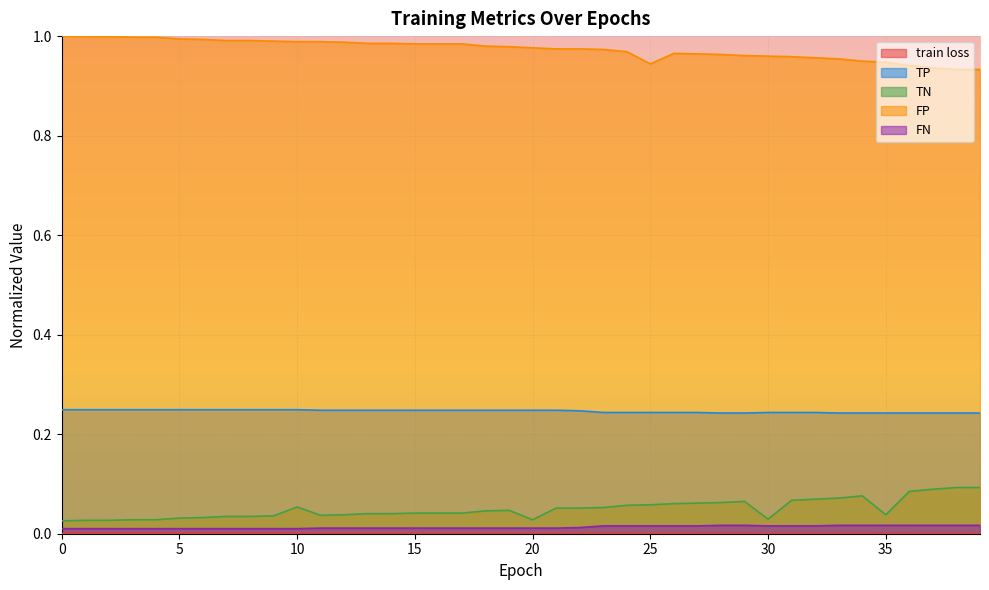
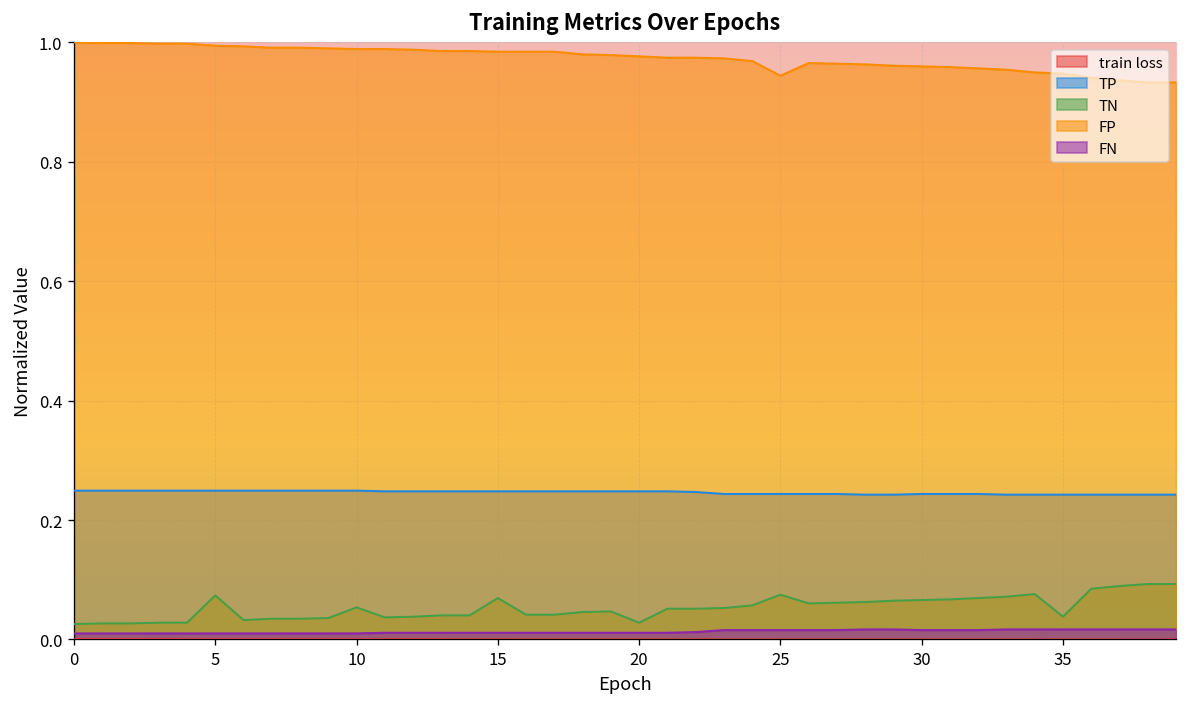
TN, 5: 0.03 -> 0.07
TN, 15: 0.04 -> 0.07
TN, 25: 0.06 -> 0.07
TN, 30: 0.03 -> 0.07
